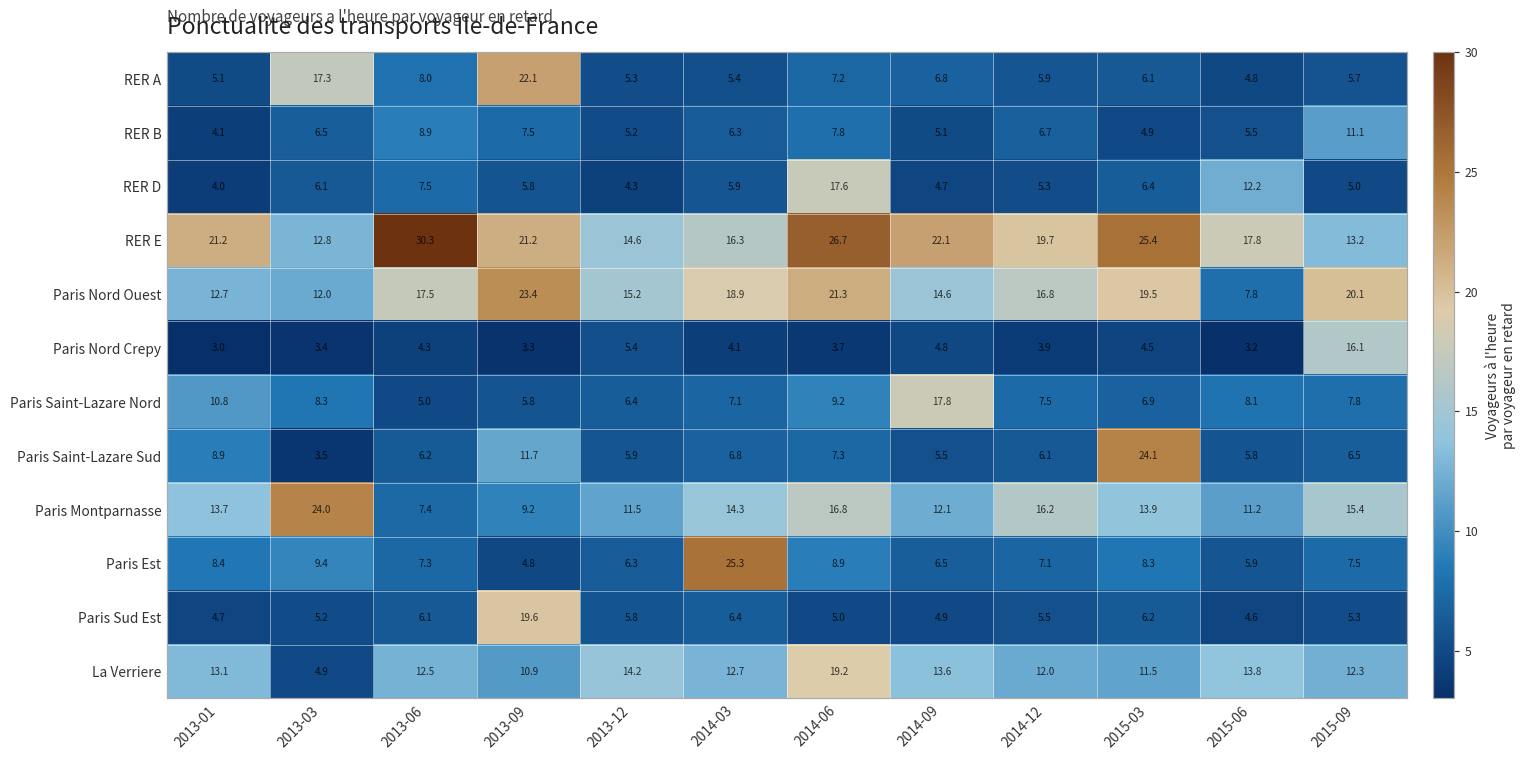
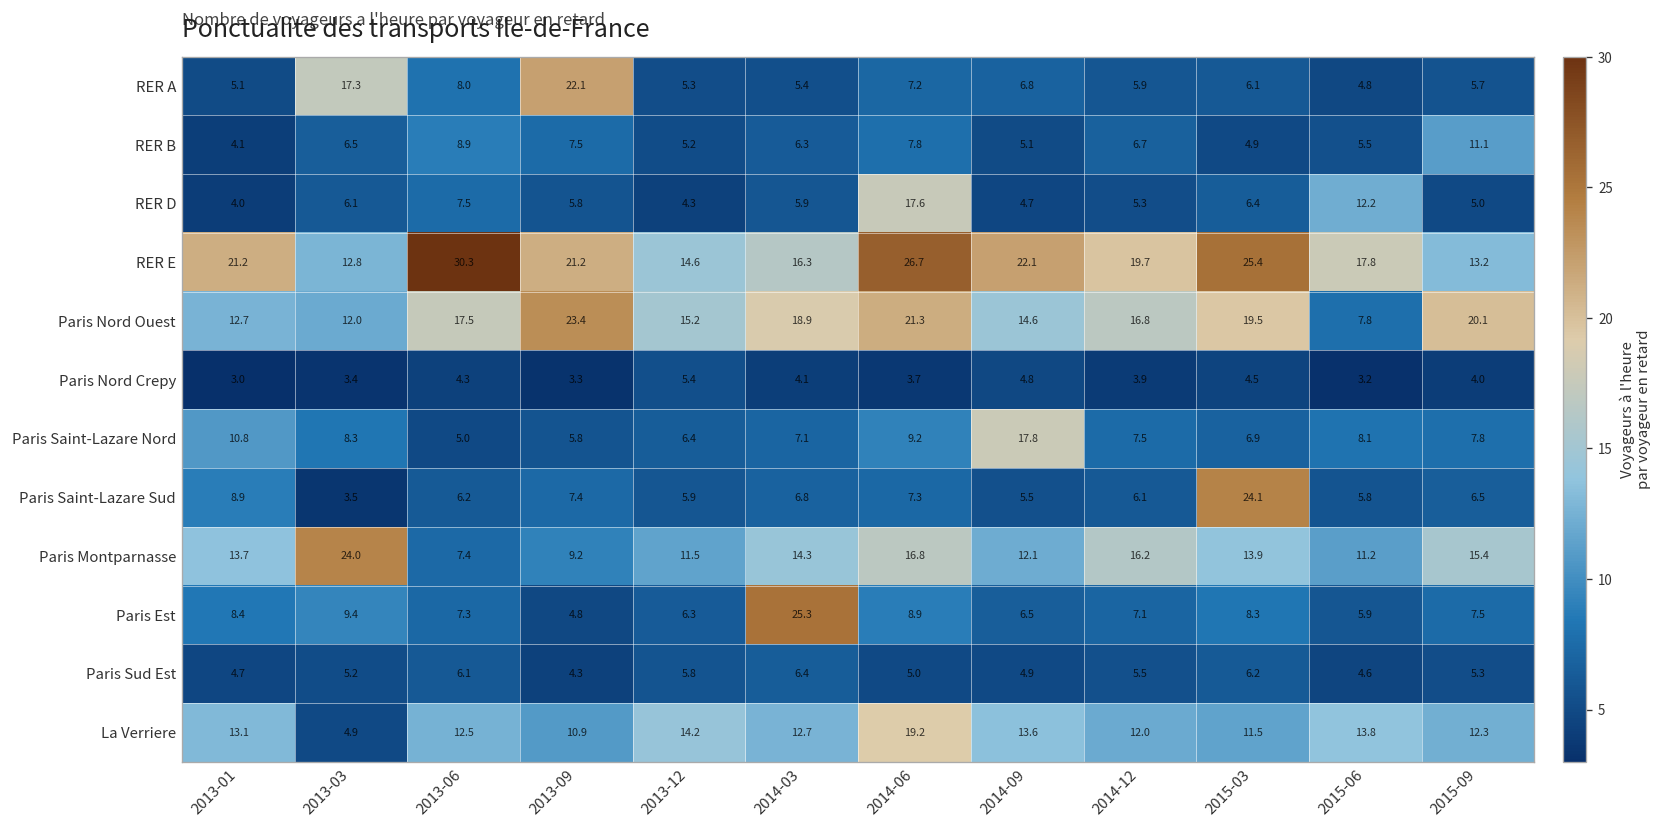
Paris Nord Crepy, 2015-09: 16.1 -> 4.0
Paris Saint-Lazare Sud, 2013-09: 11.7 -> 7.4
Paris Sud Est, 2013-09: 19.6 -> 4.3
